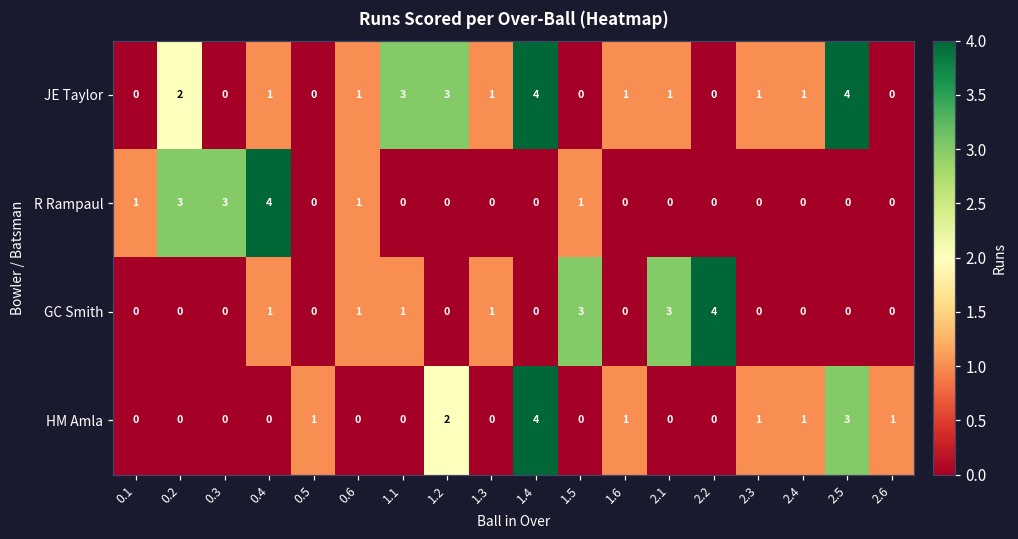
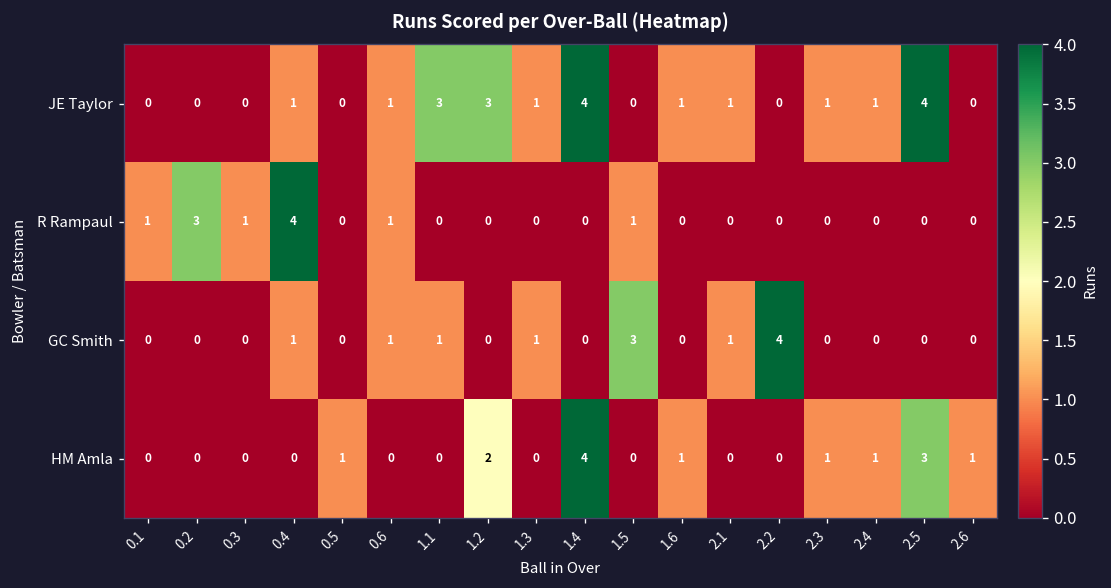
JE Taylor, 0.2: 2 -> 0
R Rampaul, 0.3: 3 -> 1
GC Smith, 2.1: 3 -> 1
